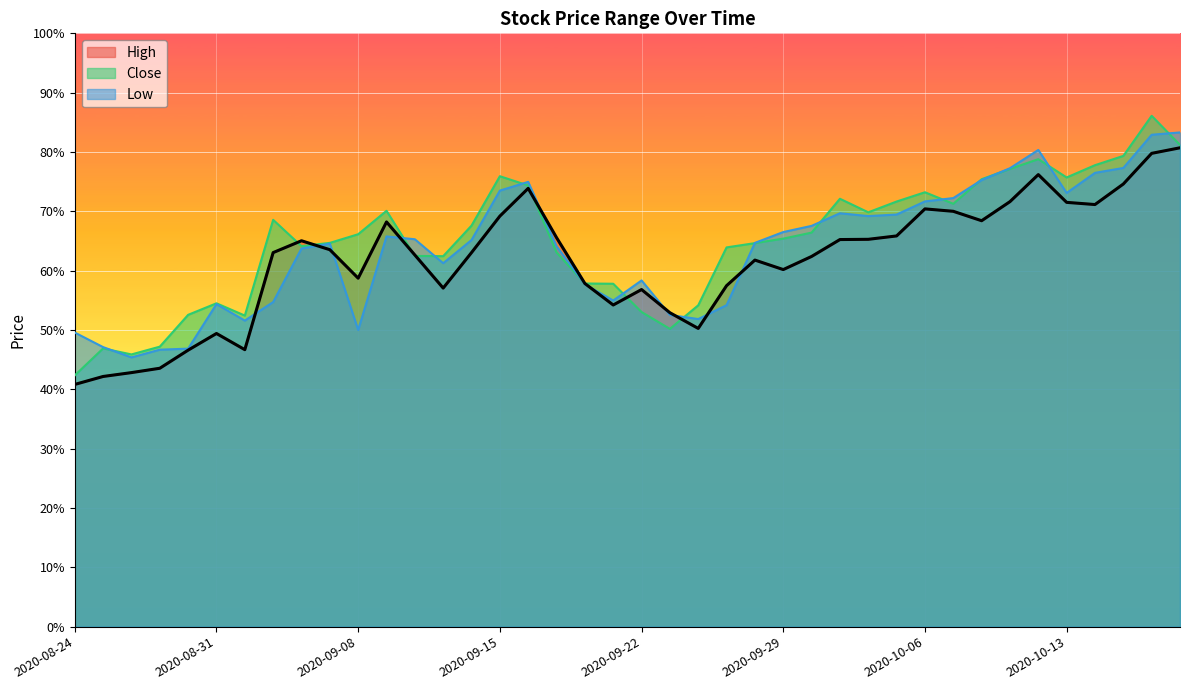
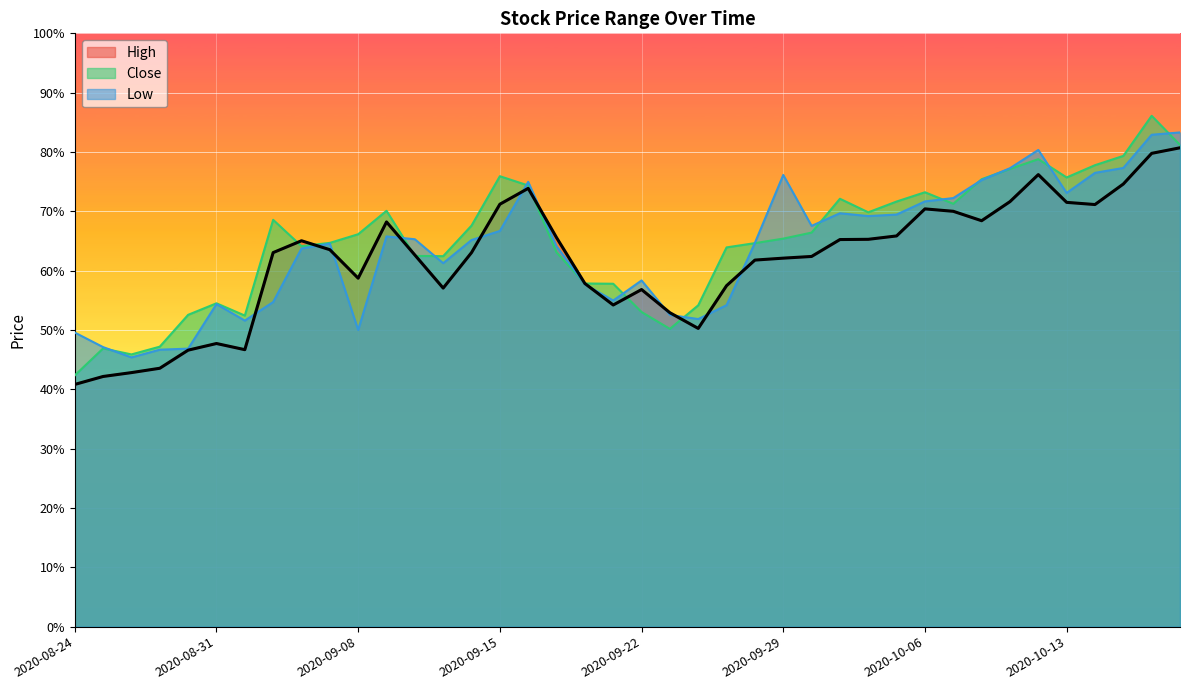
High, 2020-08-31: 49% -> 48%
High, 2020-09-15: 69% -> 71%
Low, 2020-09-15: 73% -> 67%
High, 2020-09-29: 60% -> 62%
Low, 2020-09-29: 67% -> 76%
